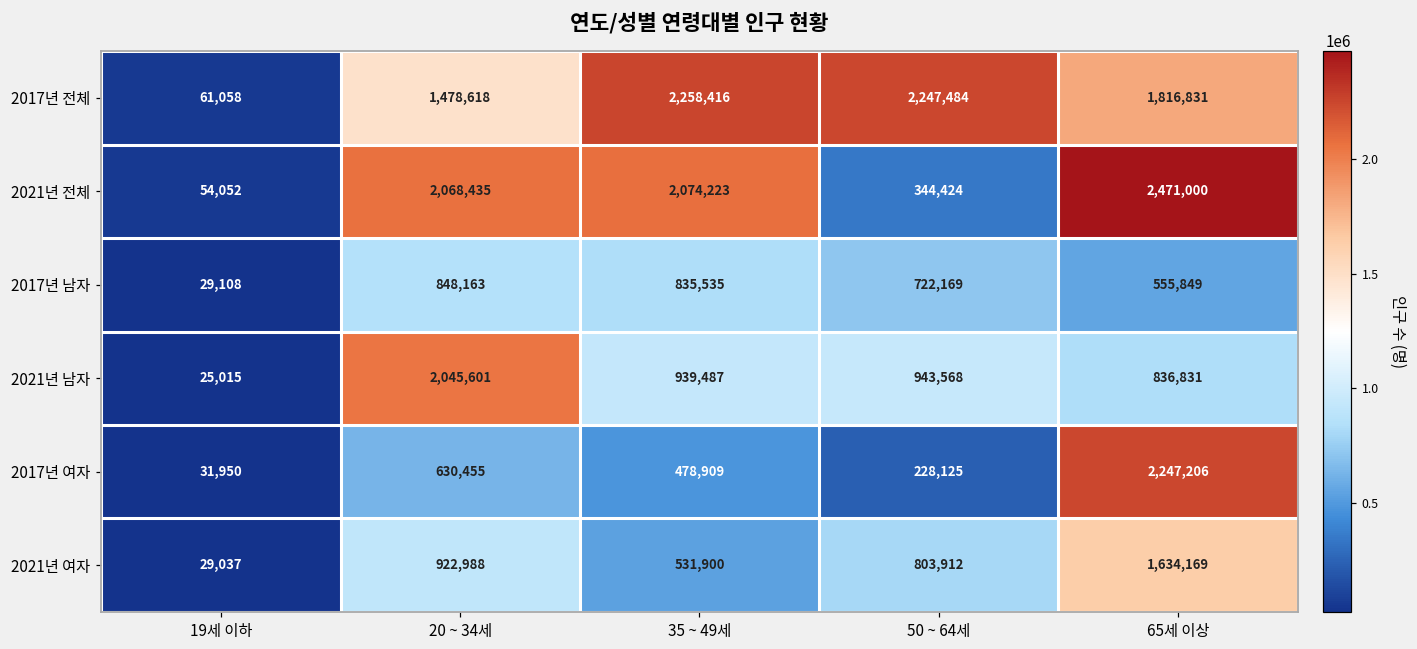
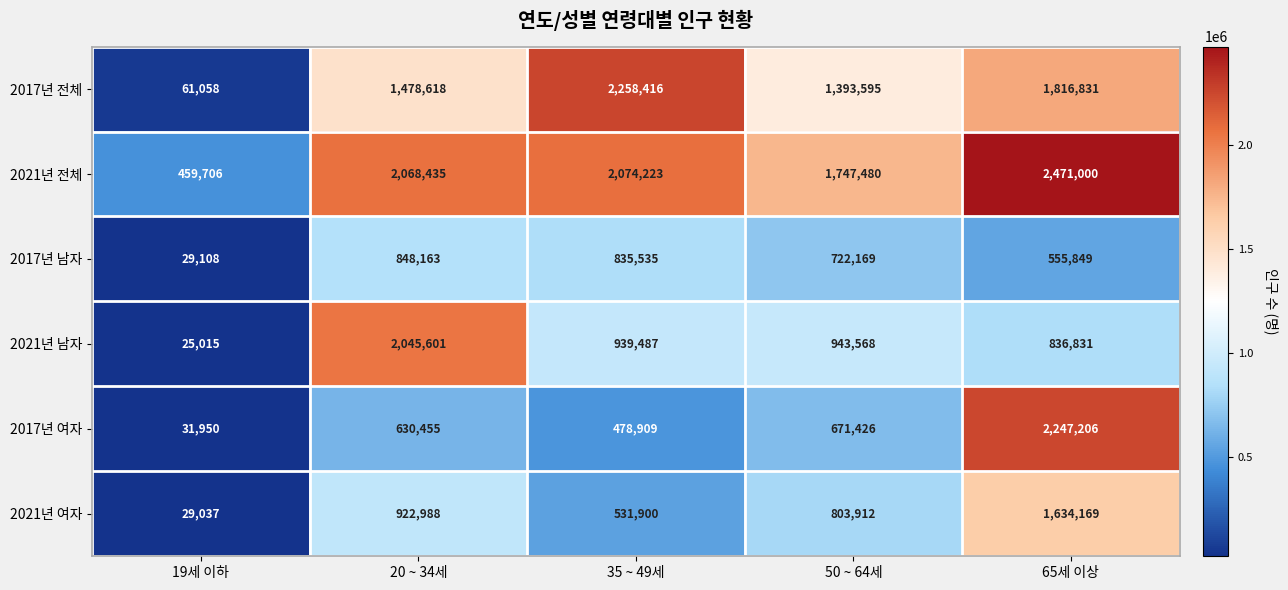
2017년 전체, 50 ~ 64세: 2,247,484 -> 1,393,595
2021년 전체, 19세 이하: 54,052 -> 459,706
2021년 전체, 50 ~ 64세: 344,424 -> 1,747,480
2017년 여자, 50 ~ 64세: 228,125 -> 671,426
